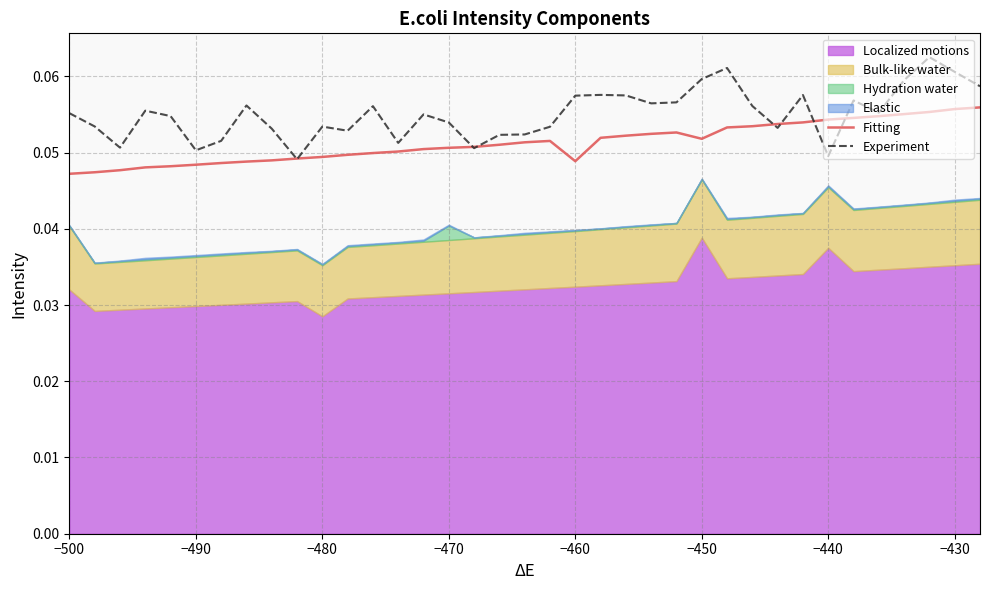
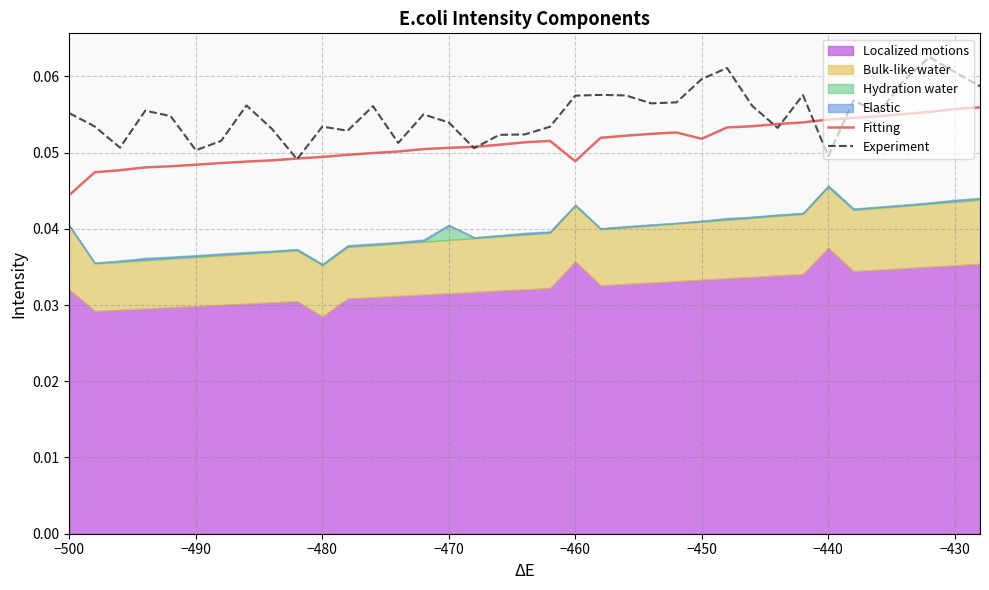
Fitting, −500: 0.047 -> 0.044
Localized motions, −460: 0.032 -> 0.036
Localized motions, −450: 0.039 -> 0.033
